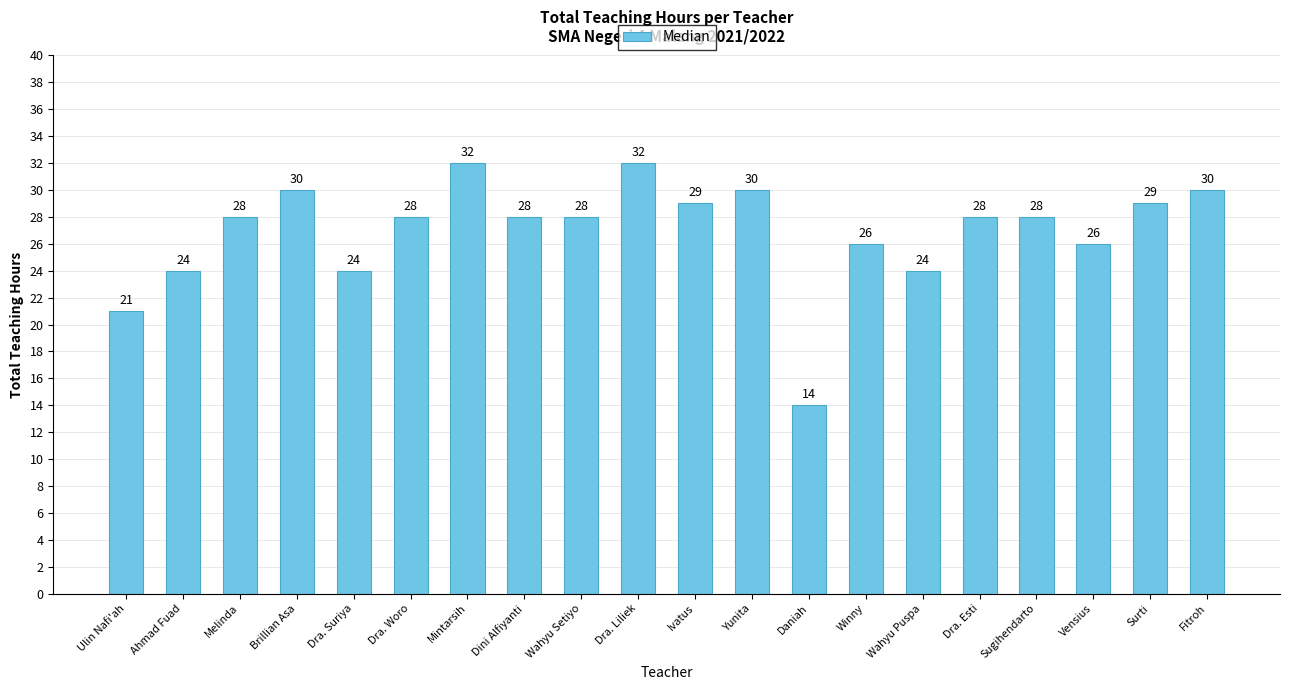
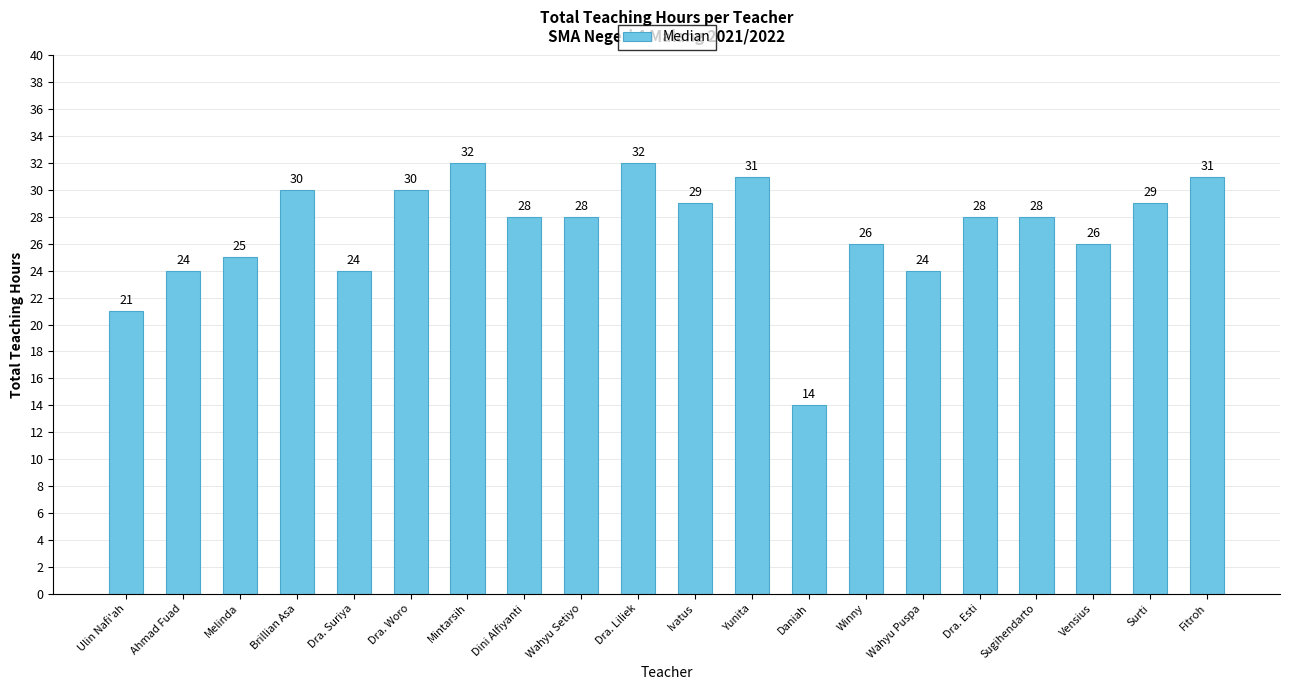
Melinda: 28 -> 25
Dra. Woro: 28 -> 30
Yunita: 30 -> 31
Fitroh: 30 -> 31
